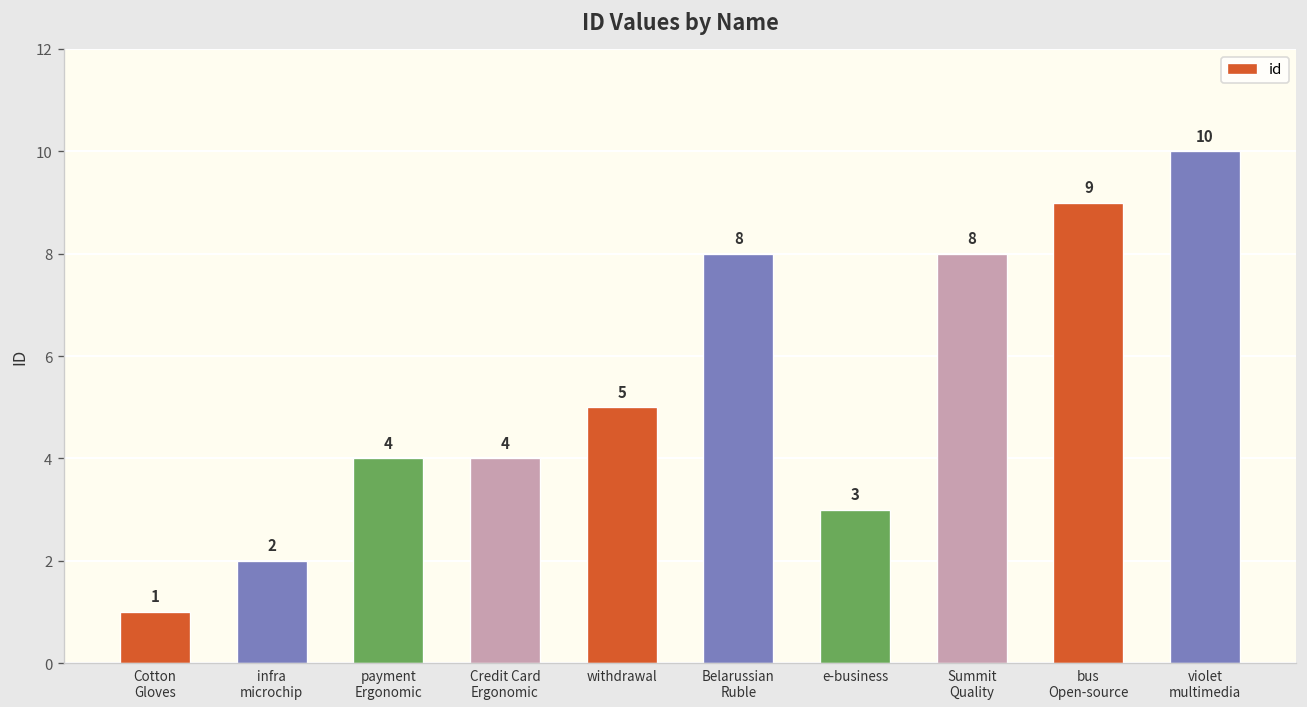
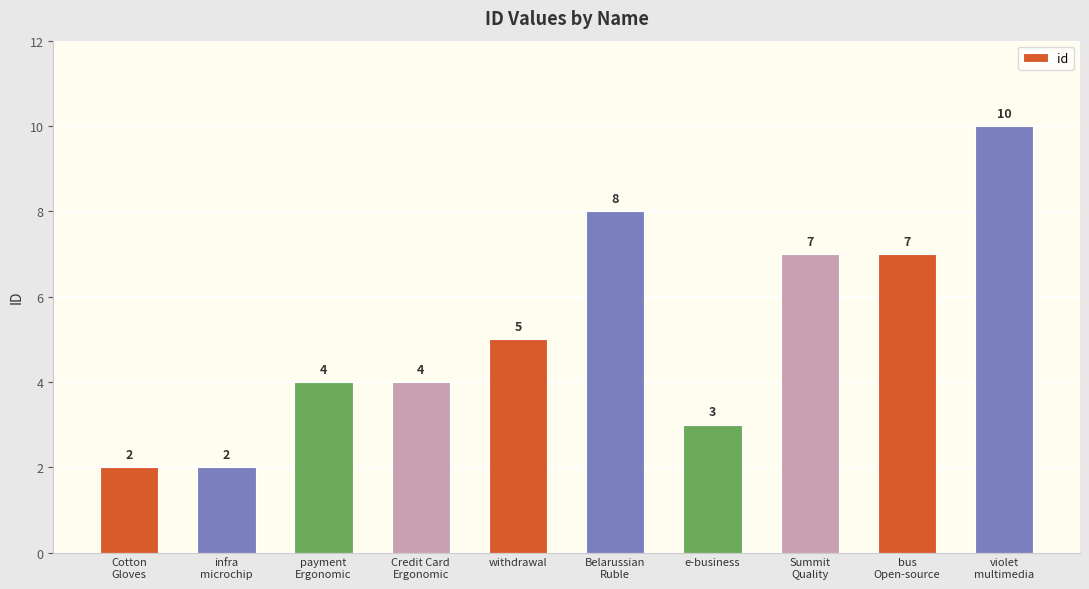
Cotton Gloves: 1 -> 2
Summit Quality: 8 -> 7
bus Open-source: 9 -> 7
